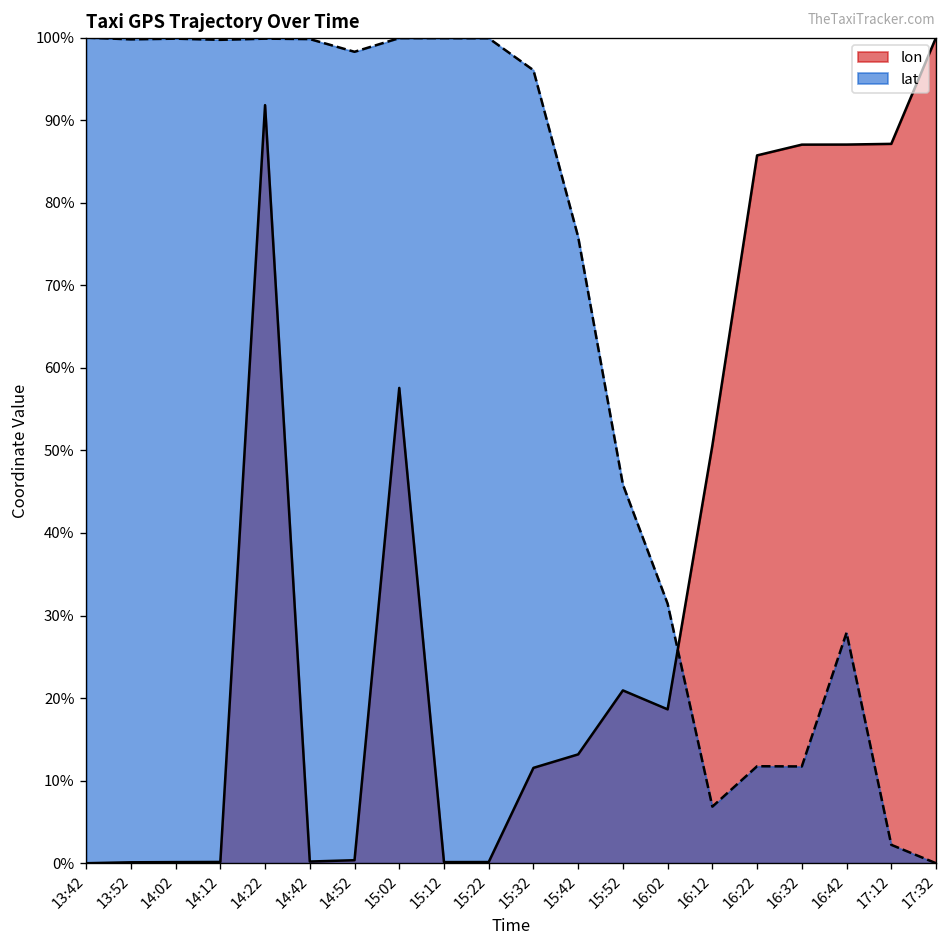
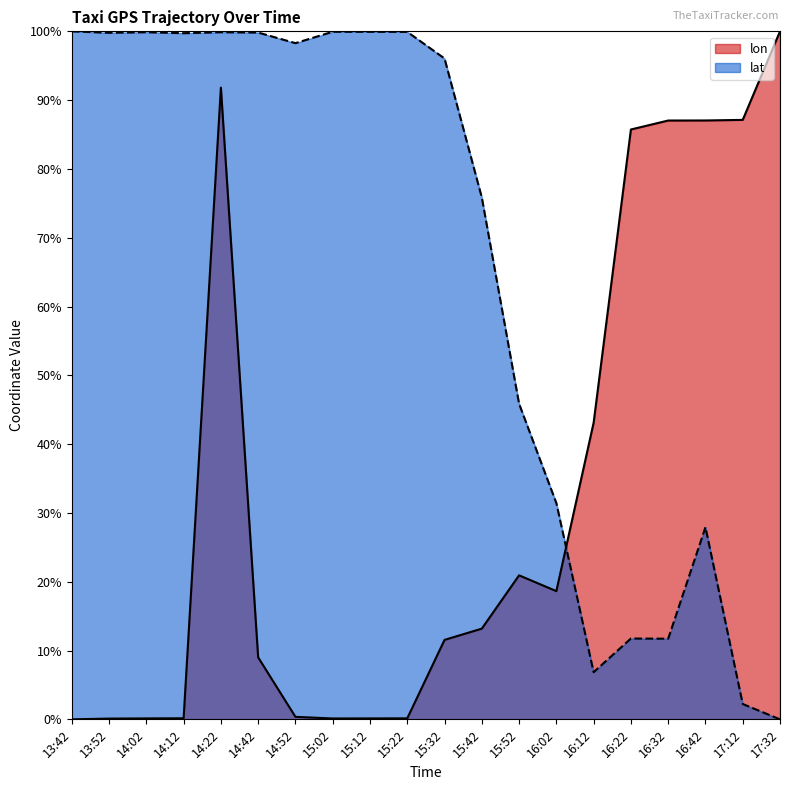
lon, 14:42: 0% -> 9%
lon, 15:02: 58% -> 0%
lon, 16:12: 51% -> 43%
